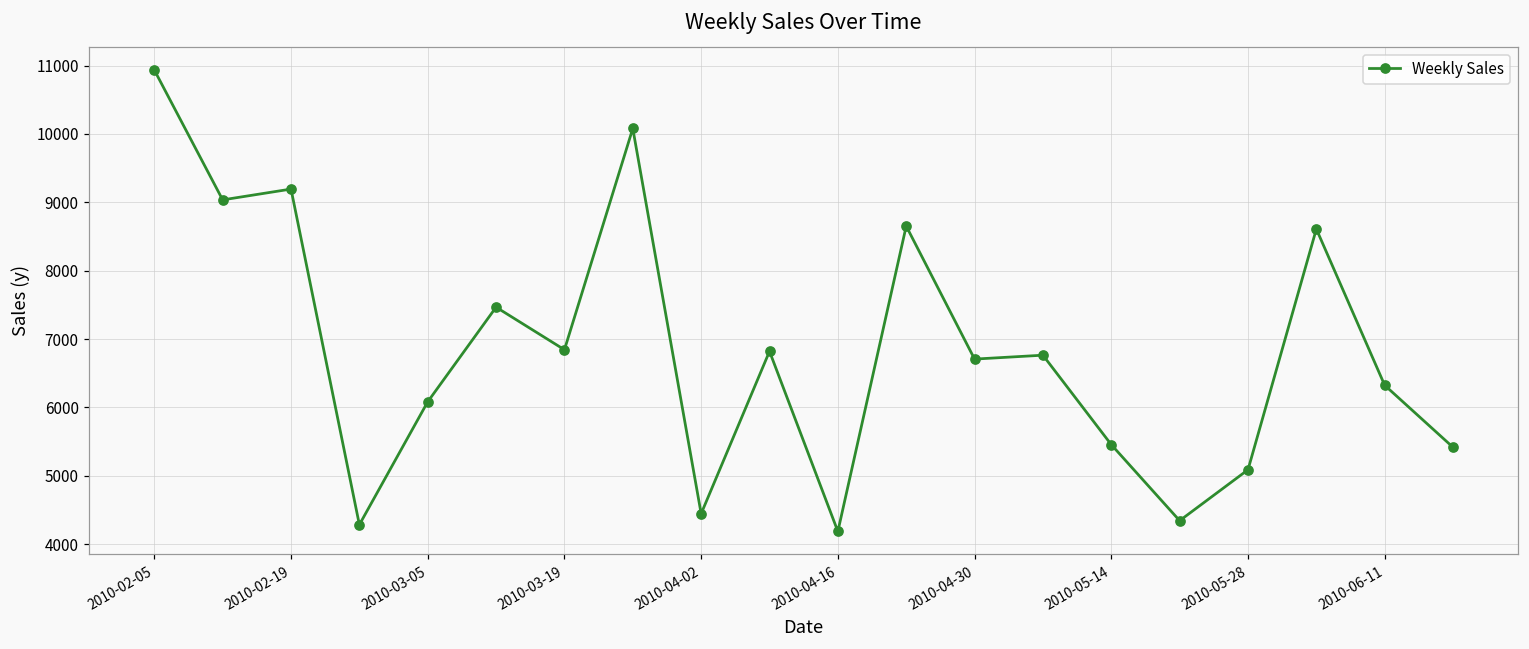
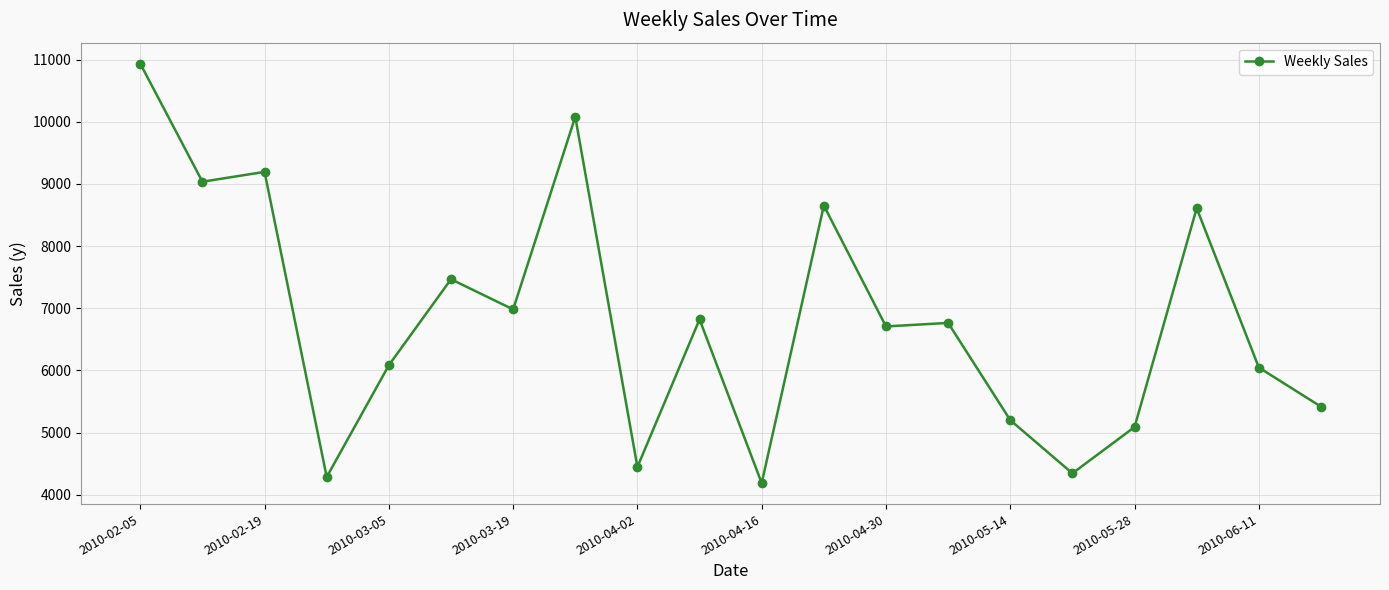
2010-03-19: 6800 -> 7000
2010-05-14: 5500 -> 5200
2010-06-11: 6300 -> 6000
